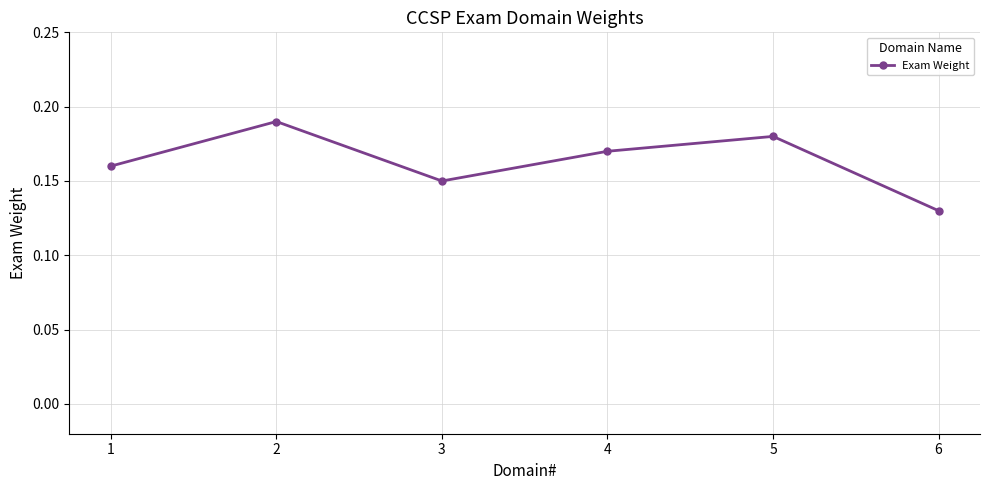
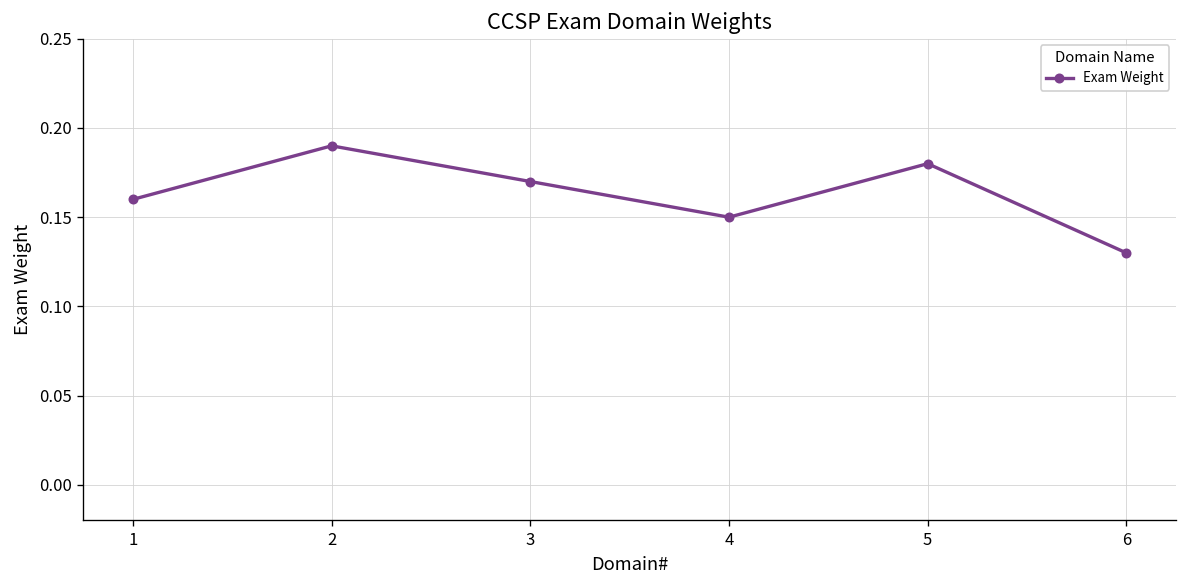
3: 0.15 -> 0.17
4: 0.17 -> 0.15
